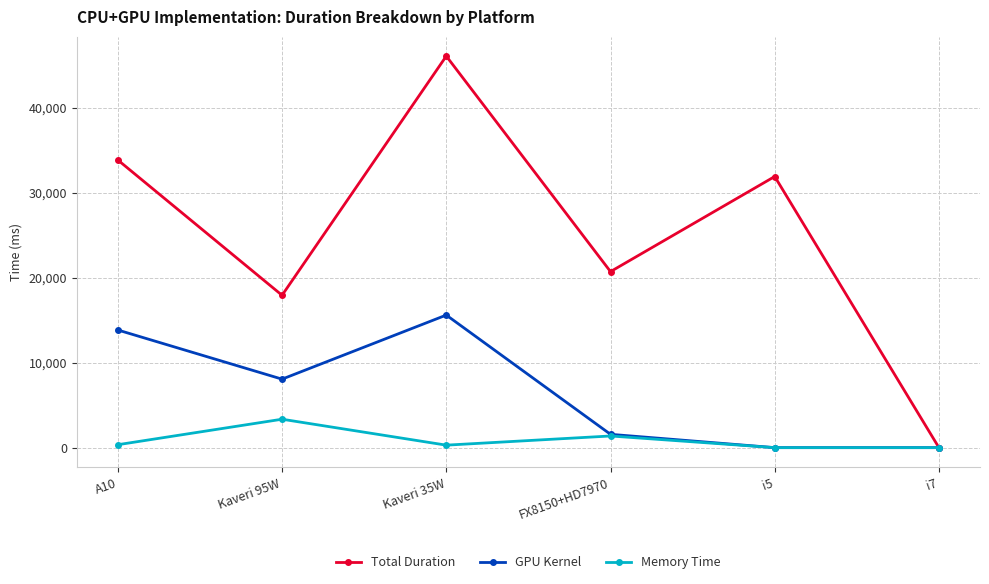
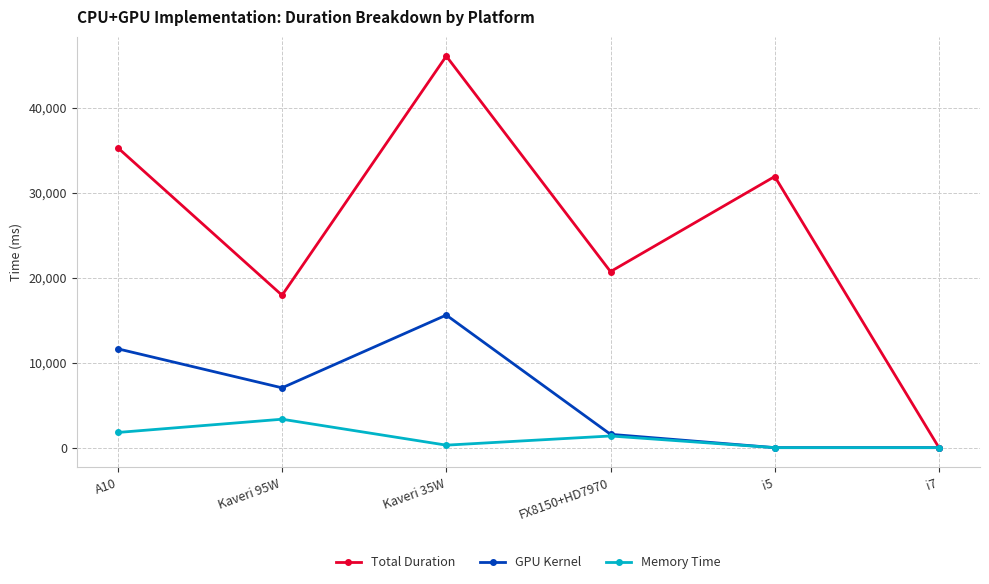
Total Duration, A10: 34,000 -> 35,000
GPU Kernel, A10: 14,000 -> 12,000
Memory Time, A10: 0 -> 2,000
GPU Kernel, Kaveri 95W: 8,000 -> 7,000
